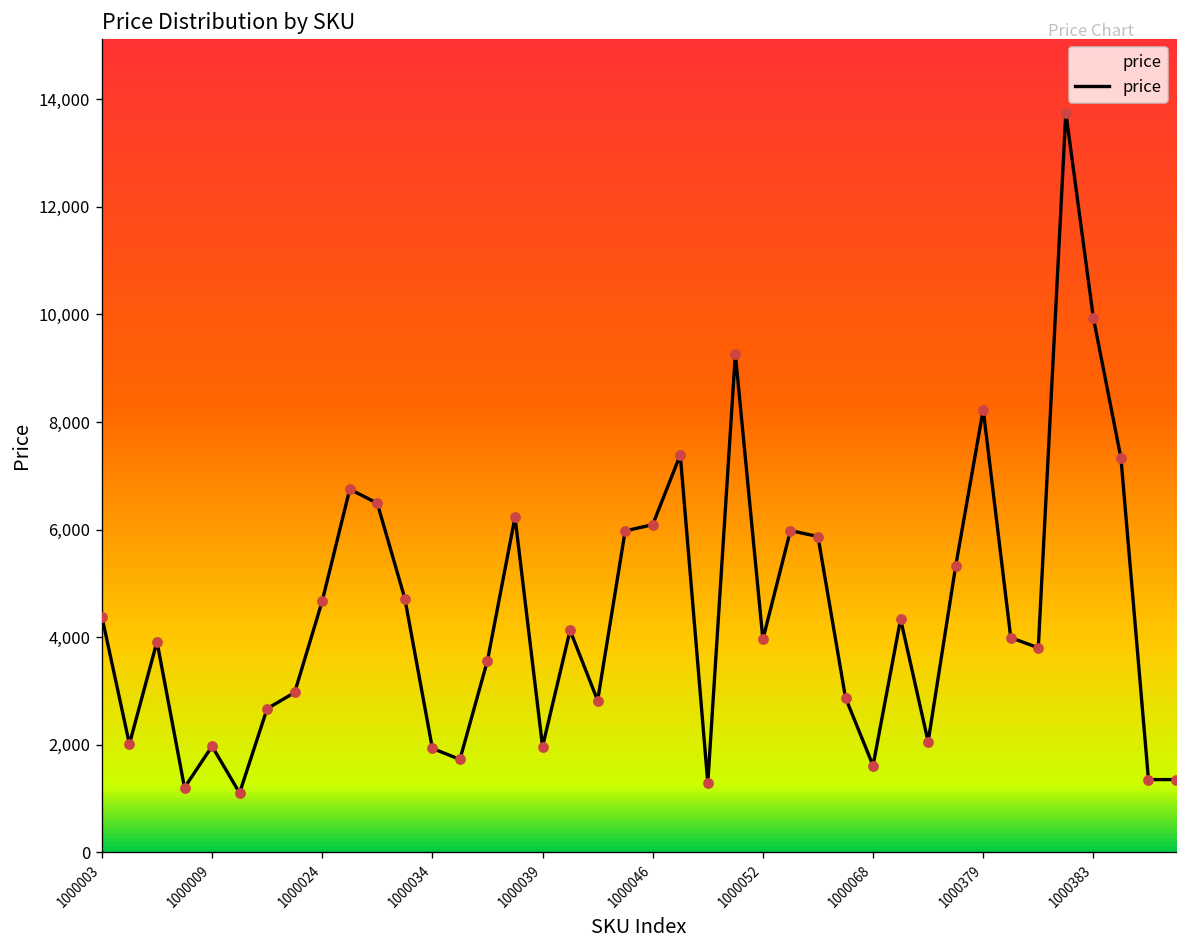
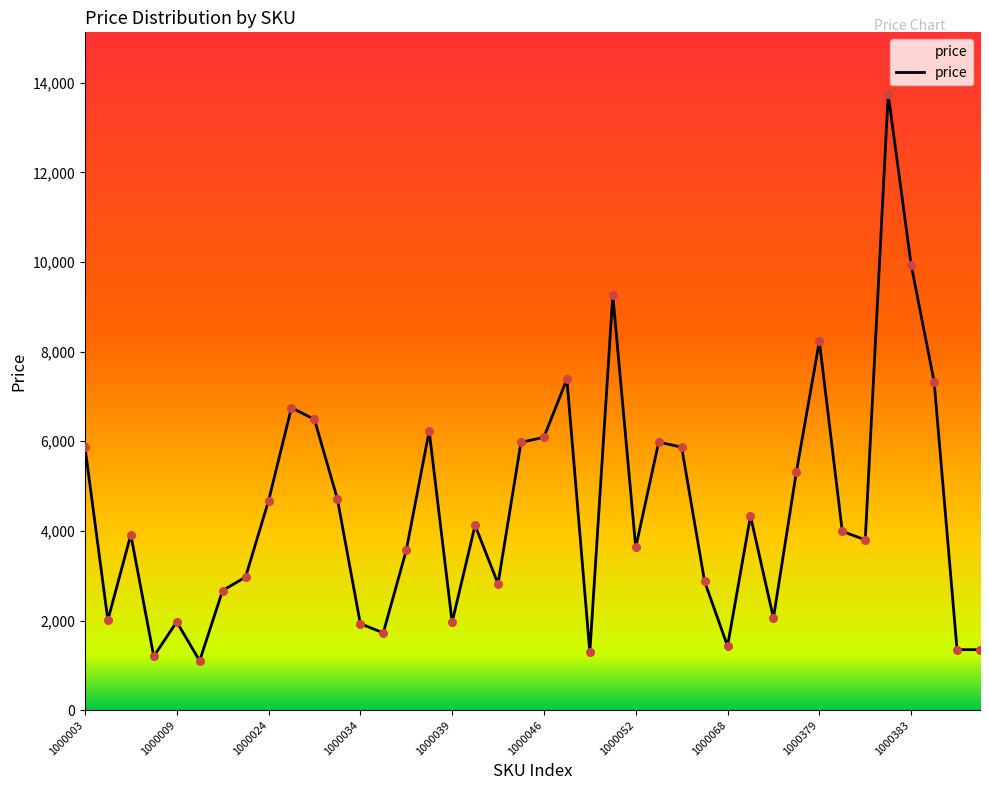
1000003: 4,400 -> 5,900
1000052: 4,000 -> 3,600
1000068: 1,600 -> 1,400
